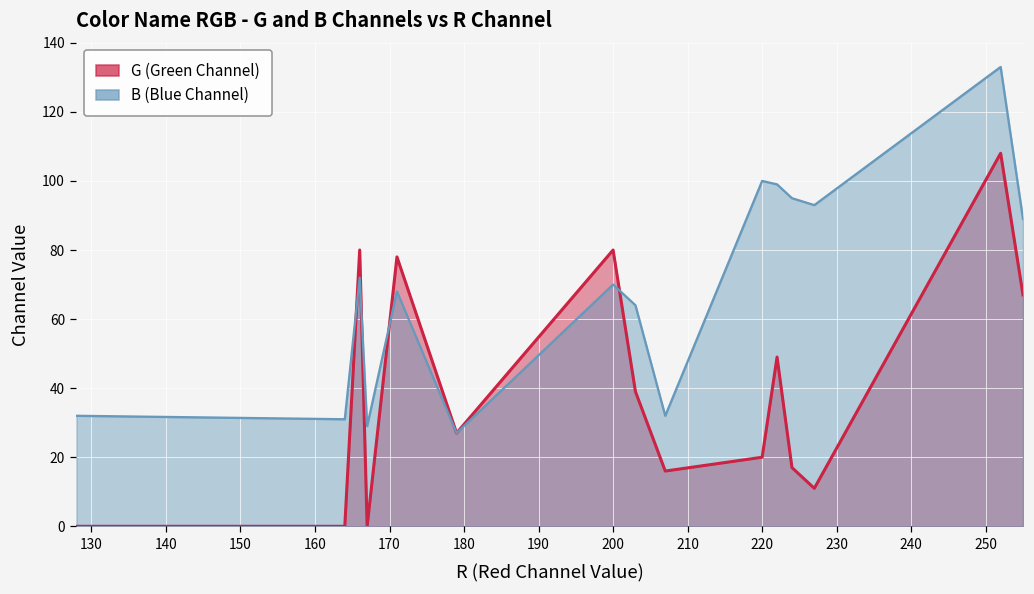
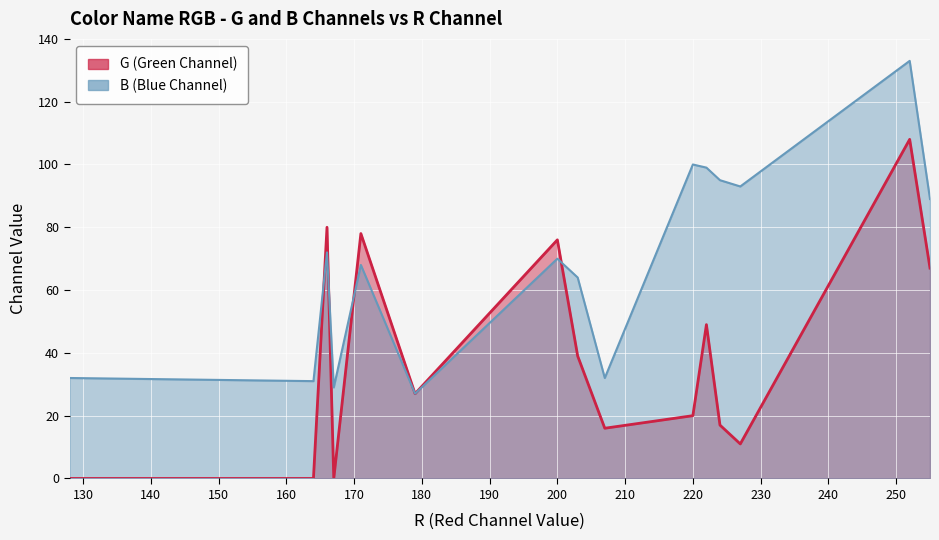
G (Green Channel), 200: 80 -> 76
